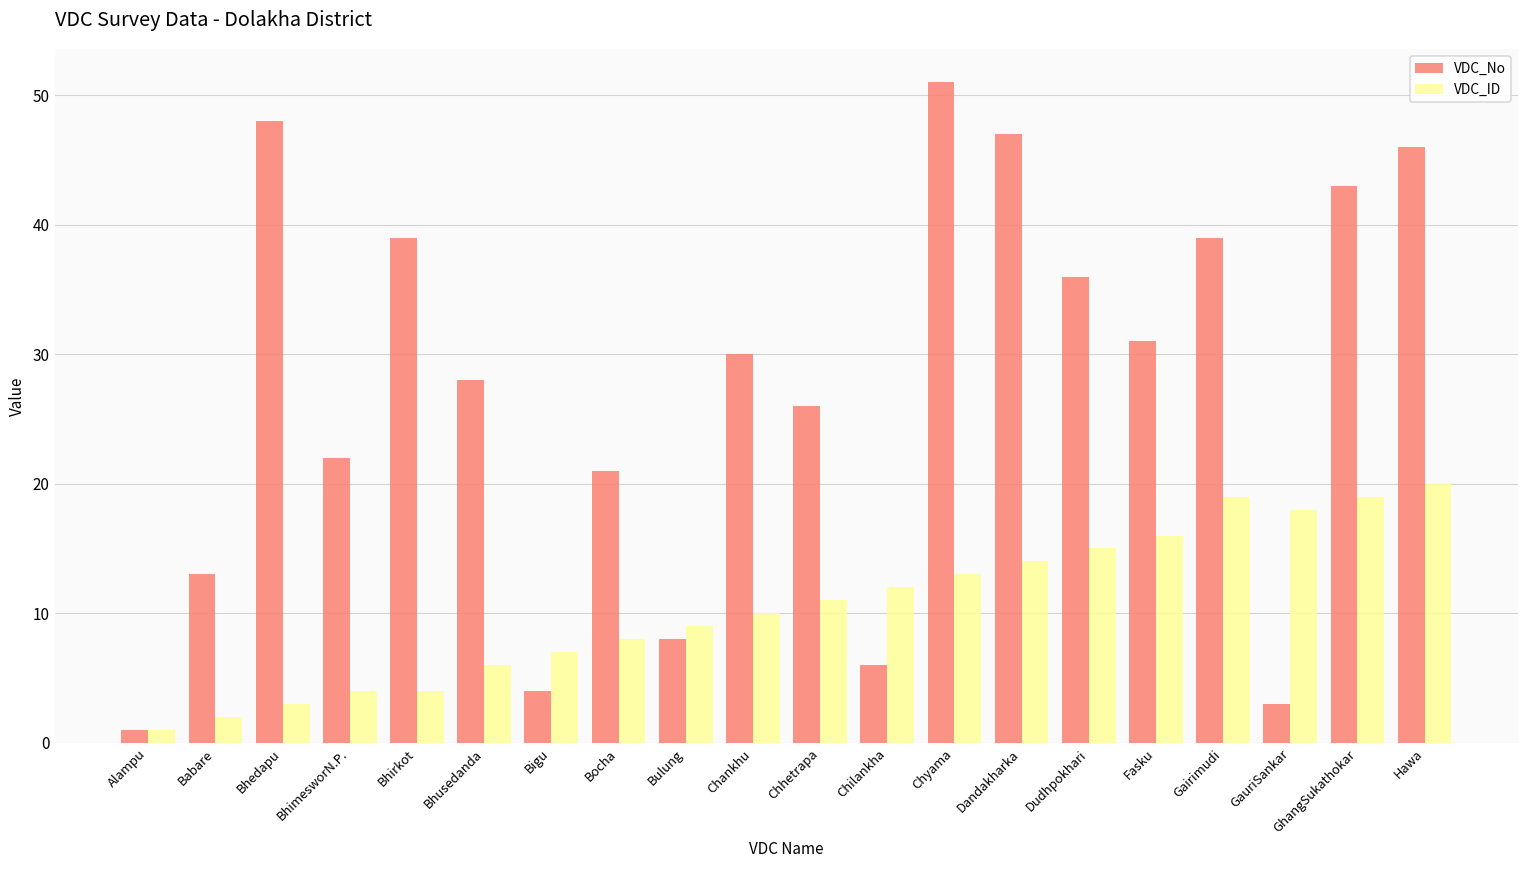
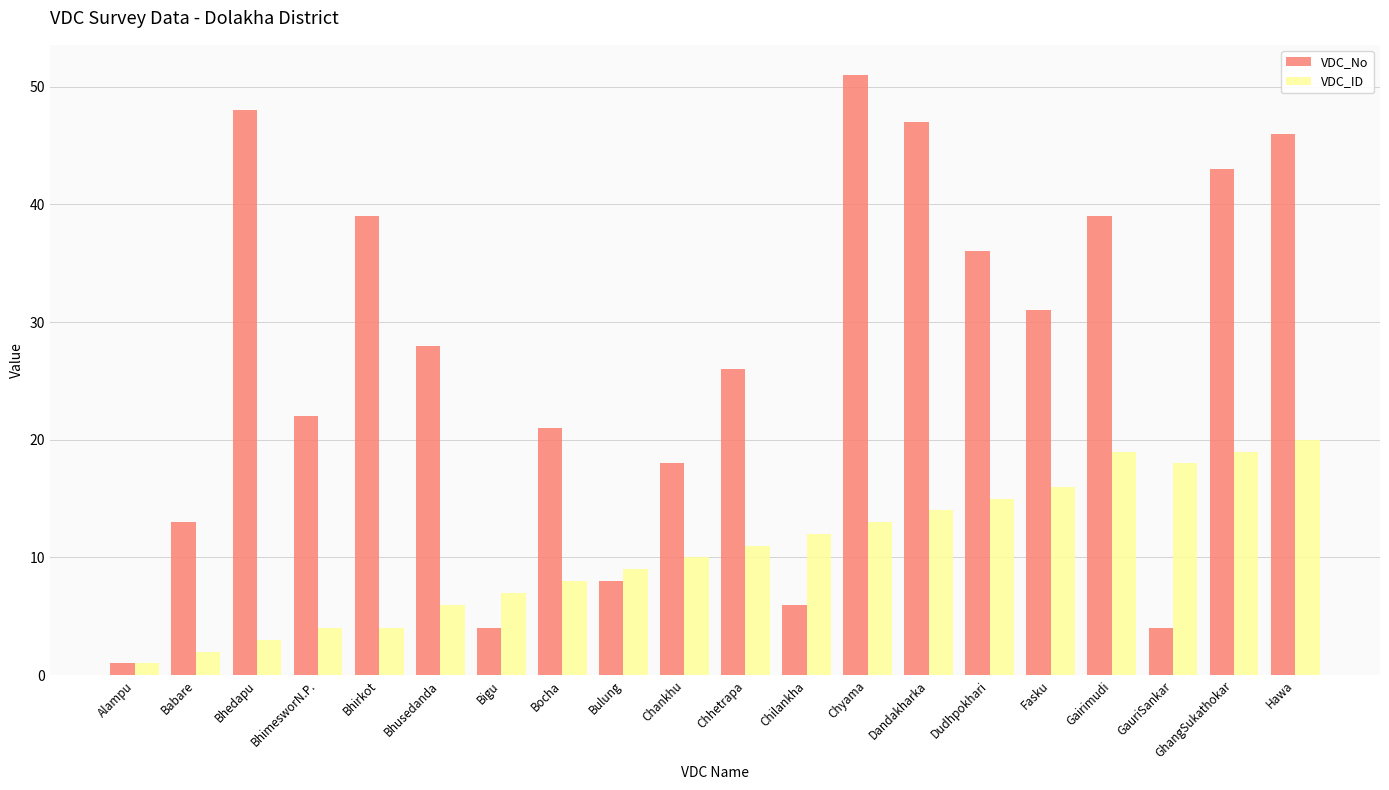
VDC_No, Chankhu: 30 -> 18
VDC_No, GauriSankar: 3 -> 4
